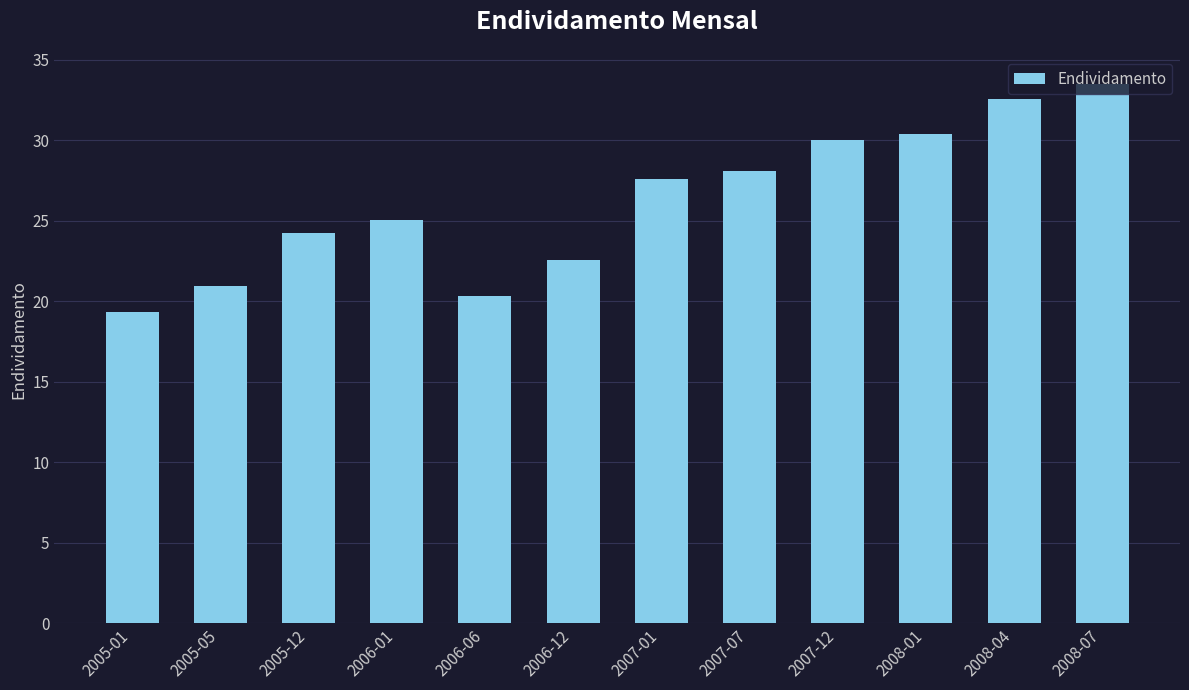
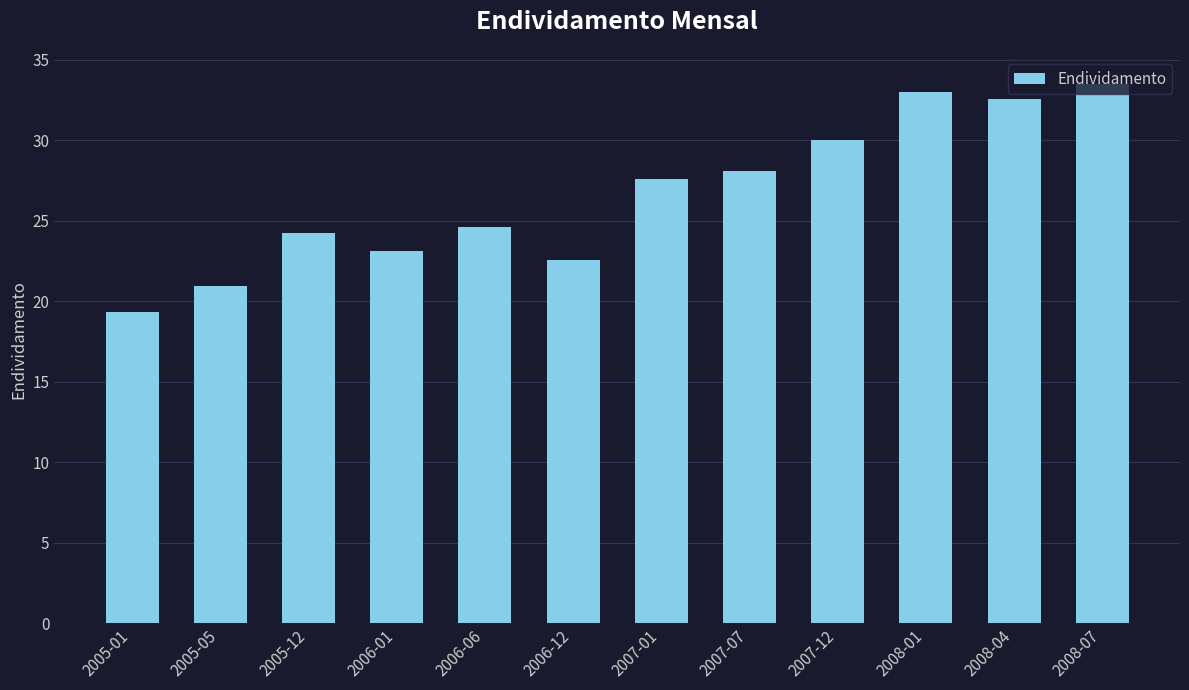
2006-01: 25.0 -> 23.1
2006-06: 20.3 -> 24.6
2008-01: 30.4 -> 33.0
